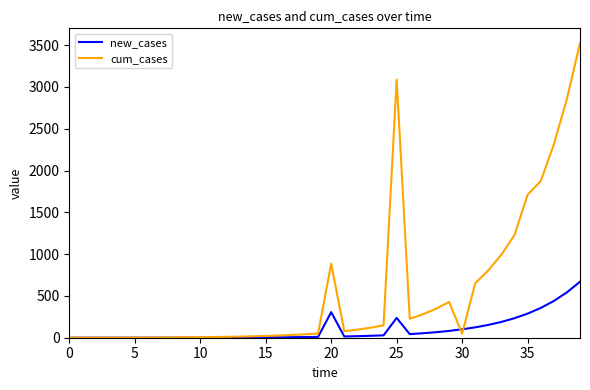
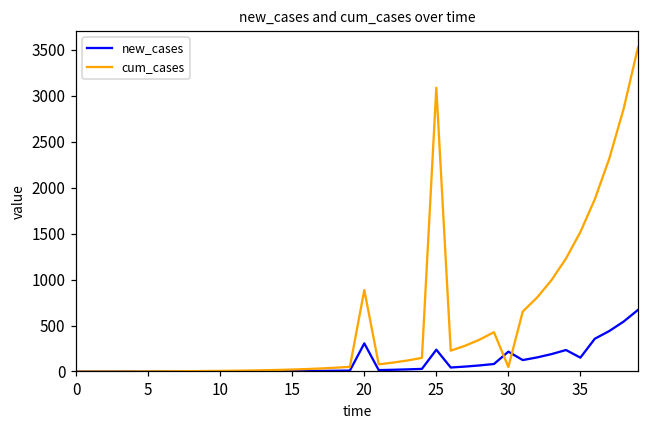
new_cases, 30: 100 -> 200
new_cases, 35: 300 -> 200
cum_cases, 35: 1700 -> 1500
